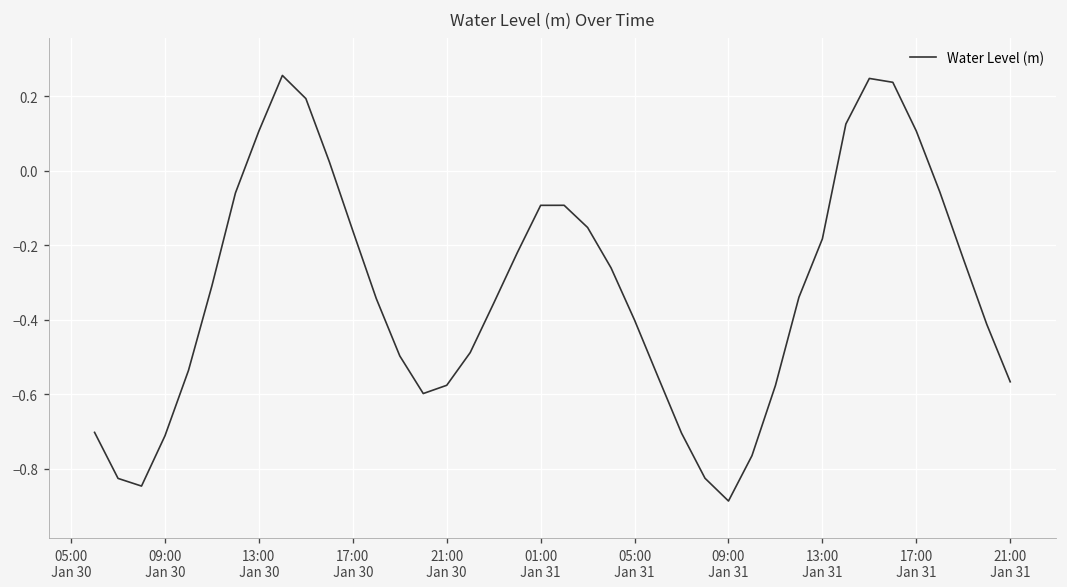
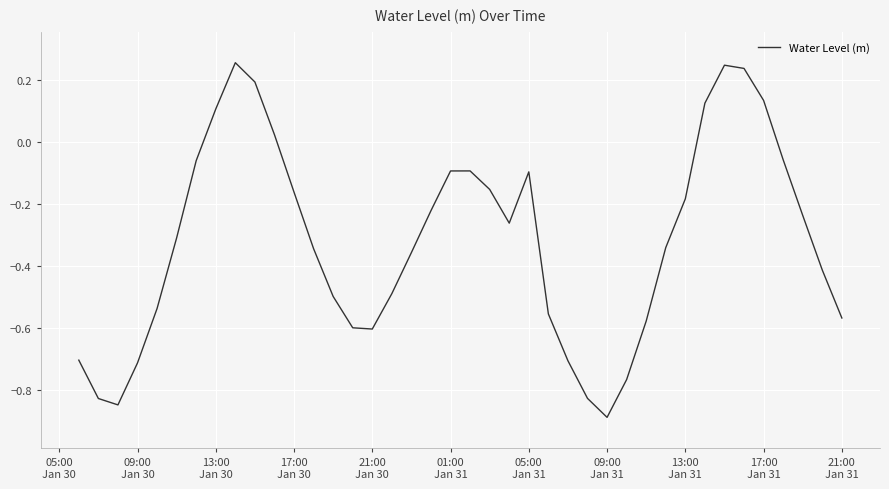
21:00 Jan 30: -0.58 -> -0.60
05:00 Jan 31: -0.40 -> -0.10
17:00 Jan 31: 0.11 -> 0.13
